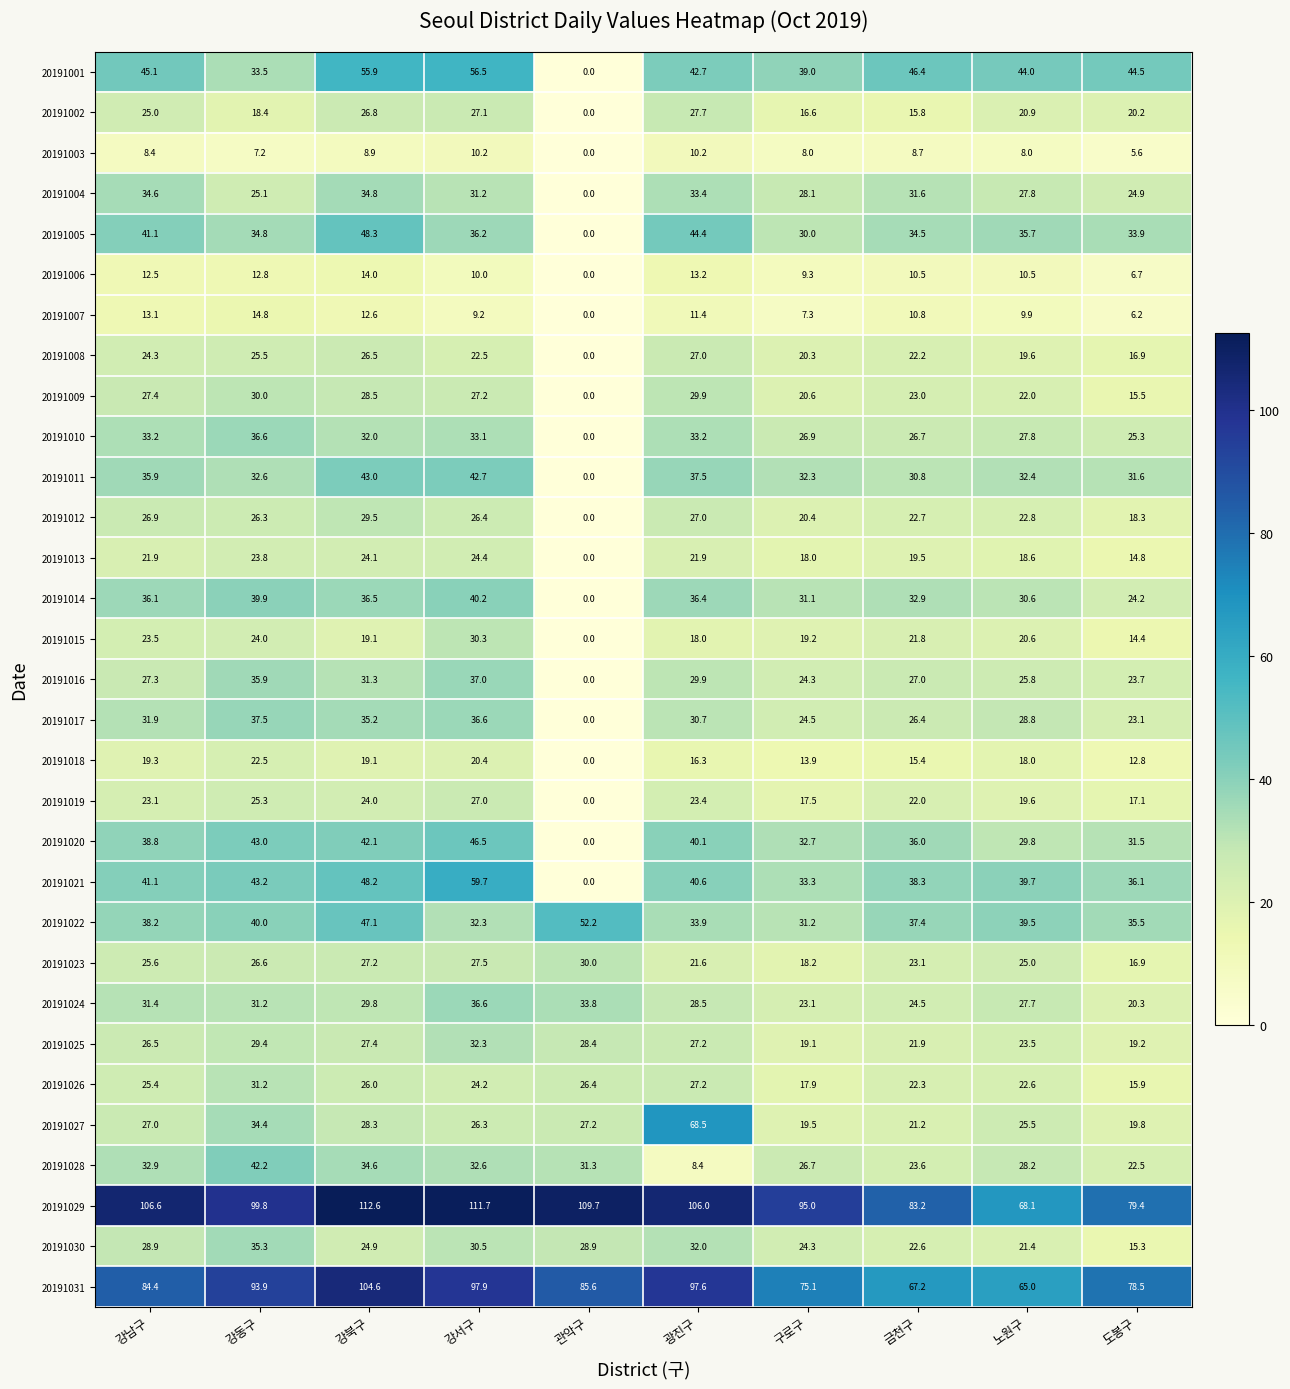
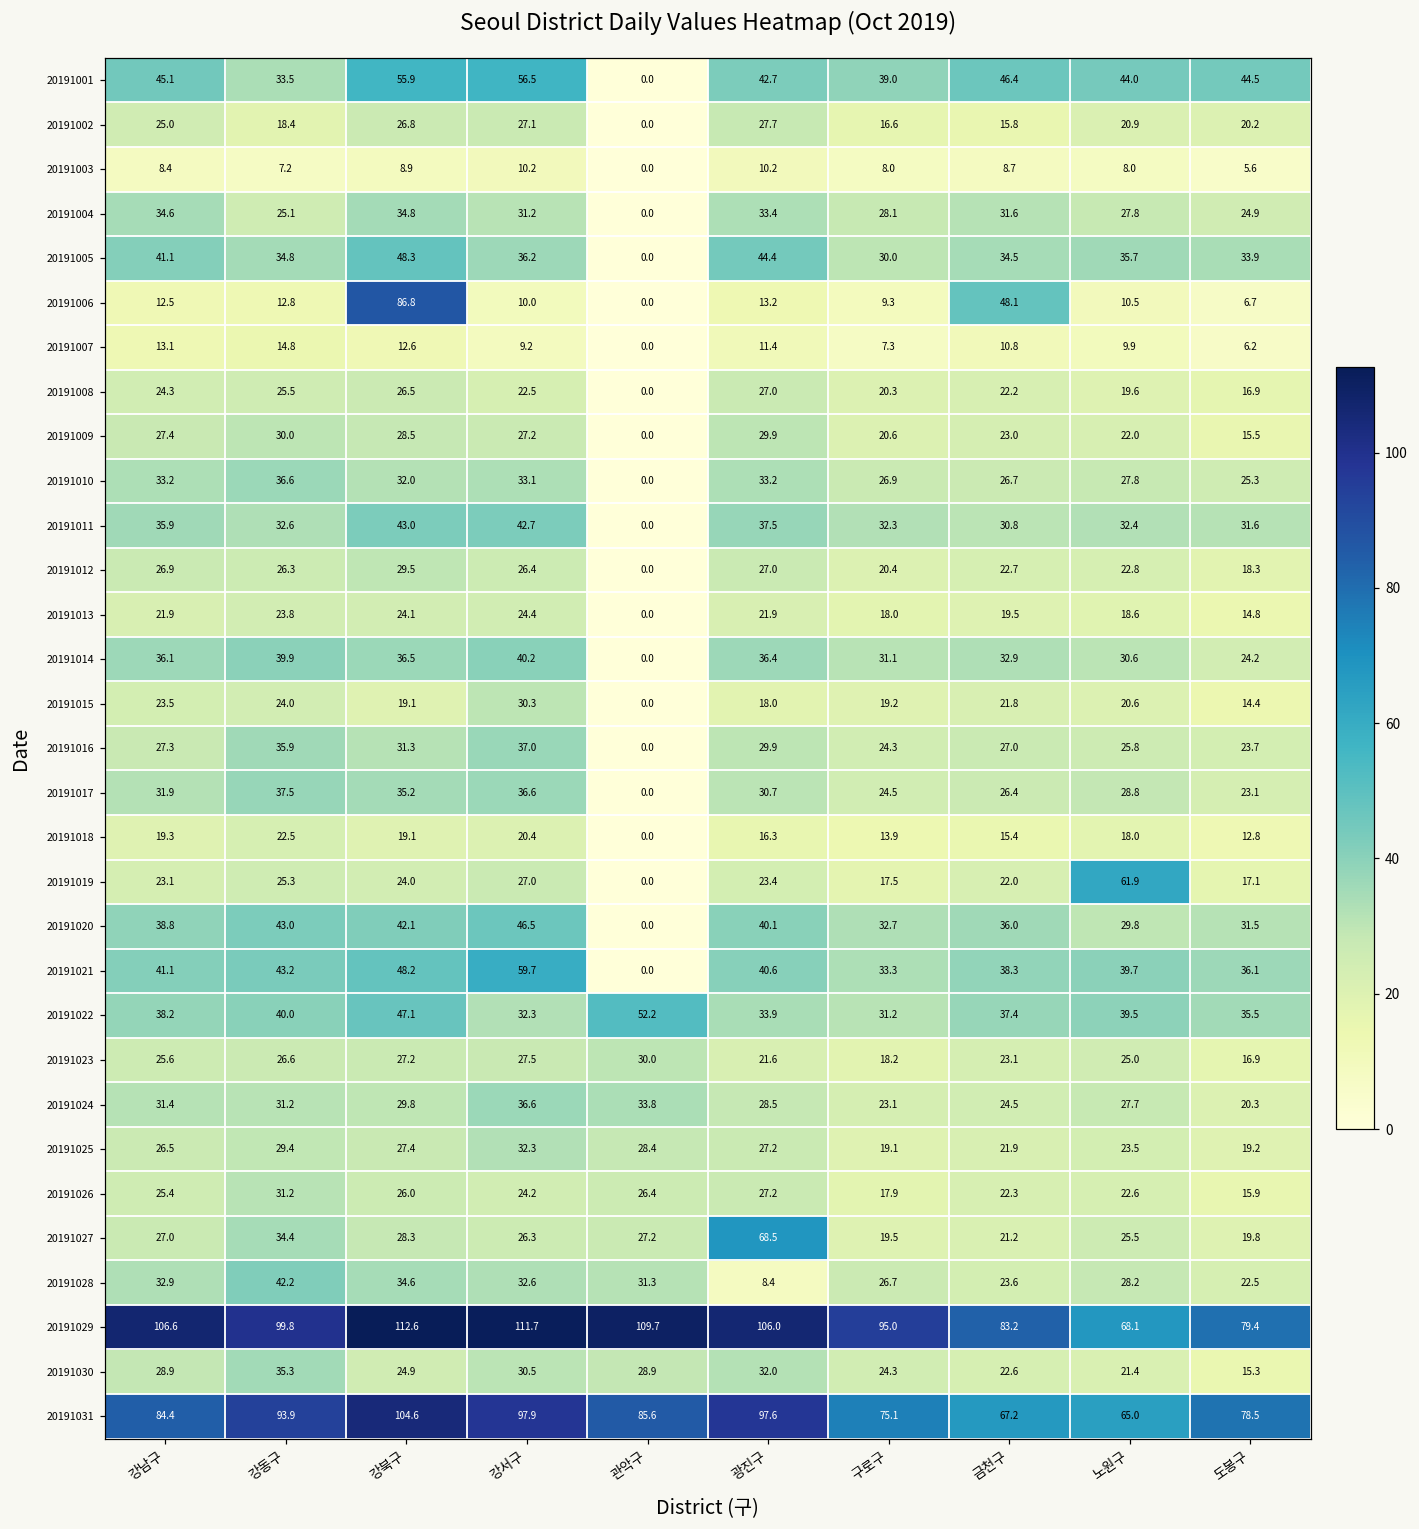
20191006, 강북구: 14.0 -> 86.8
20191006, 금천구: 10.5 -> 48.1
20191019, 노원구: 19.6 -> 61.9
